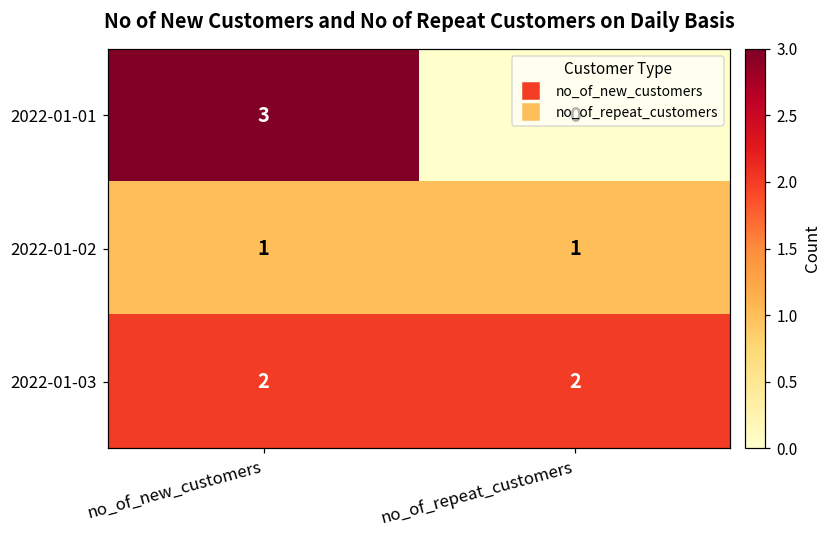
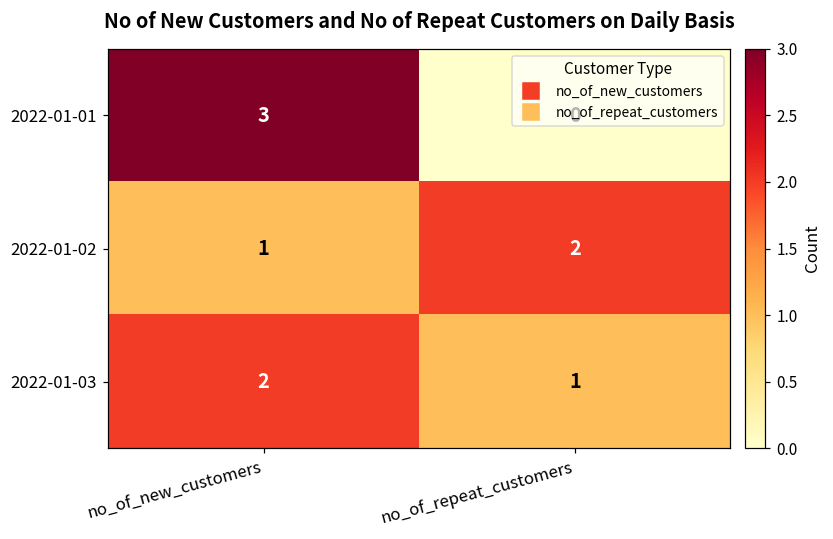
2022-01-02, no_of_repeat_customers: 1 -> 2
2022-01-03, no_of_repeat_customers: 2 -> 1
